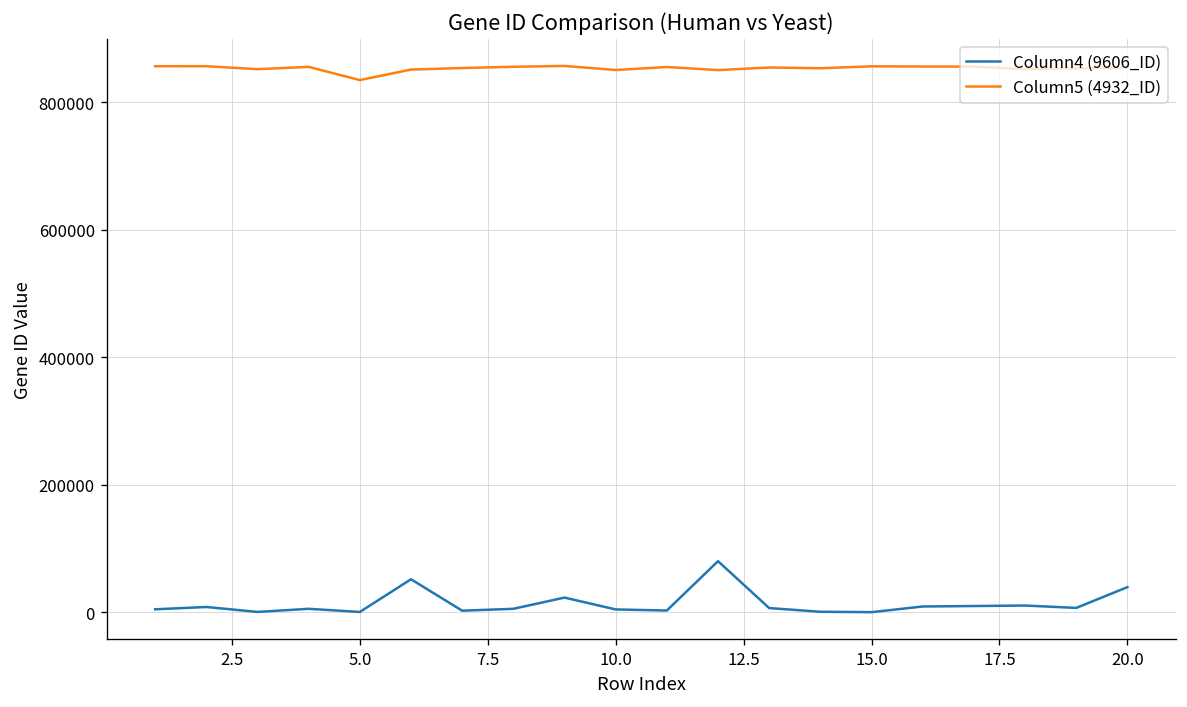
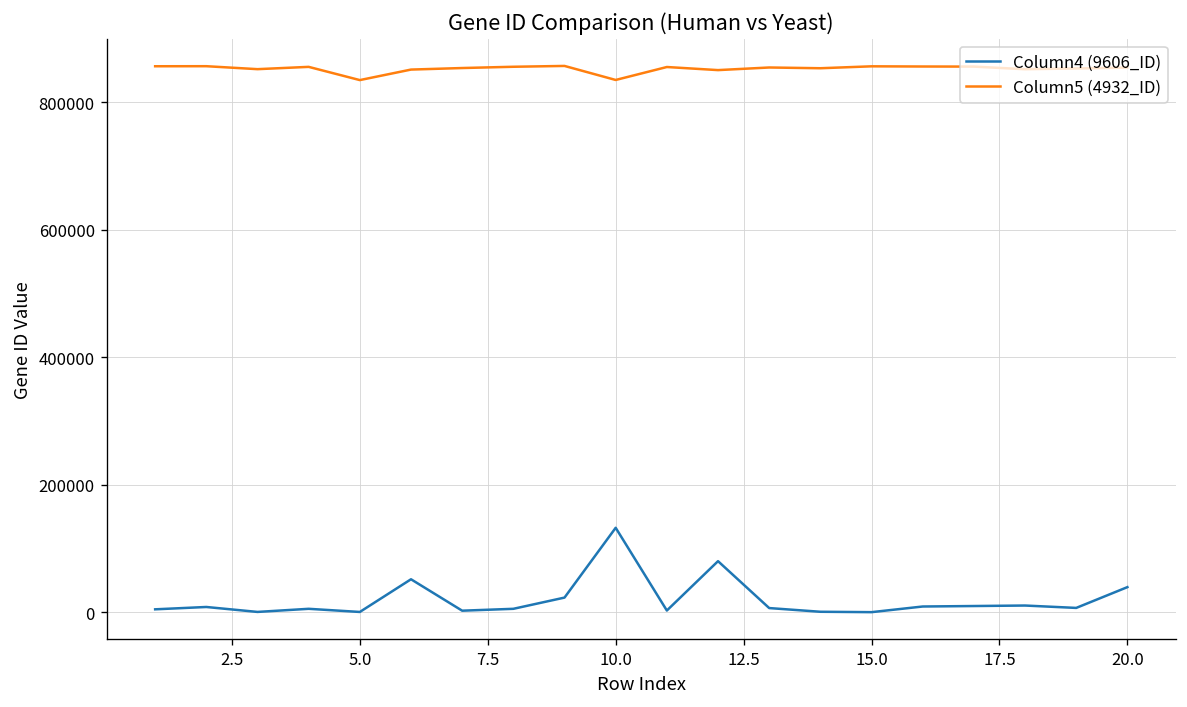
Column4 (9606_ID), 10.0: 0 -> 130000
Column5 (4932_ID), 10.0: 850000 -> 830000
